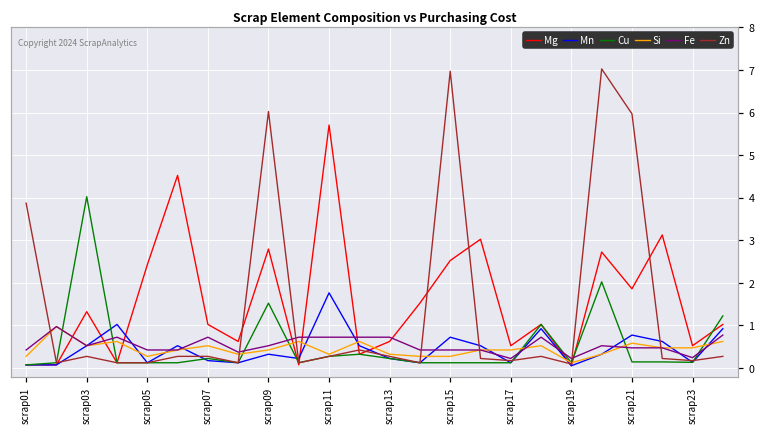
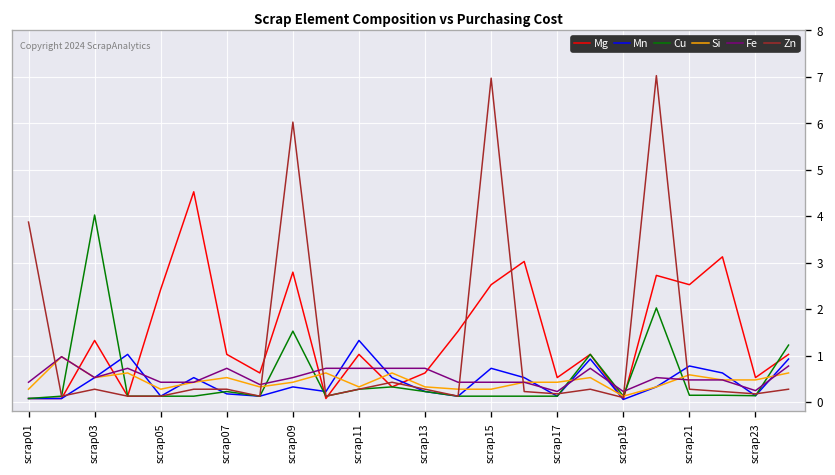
Mg, scrap11: 5.7 -> 1.0
Mn, scrap11: 1.8 -> 1.3
Mg, scrap21: 1.9 -> 2.5
Zn, scrap21: 6.0 -> 0.3
